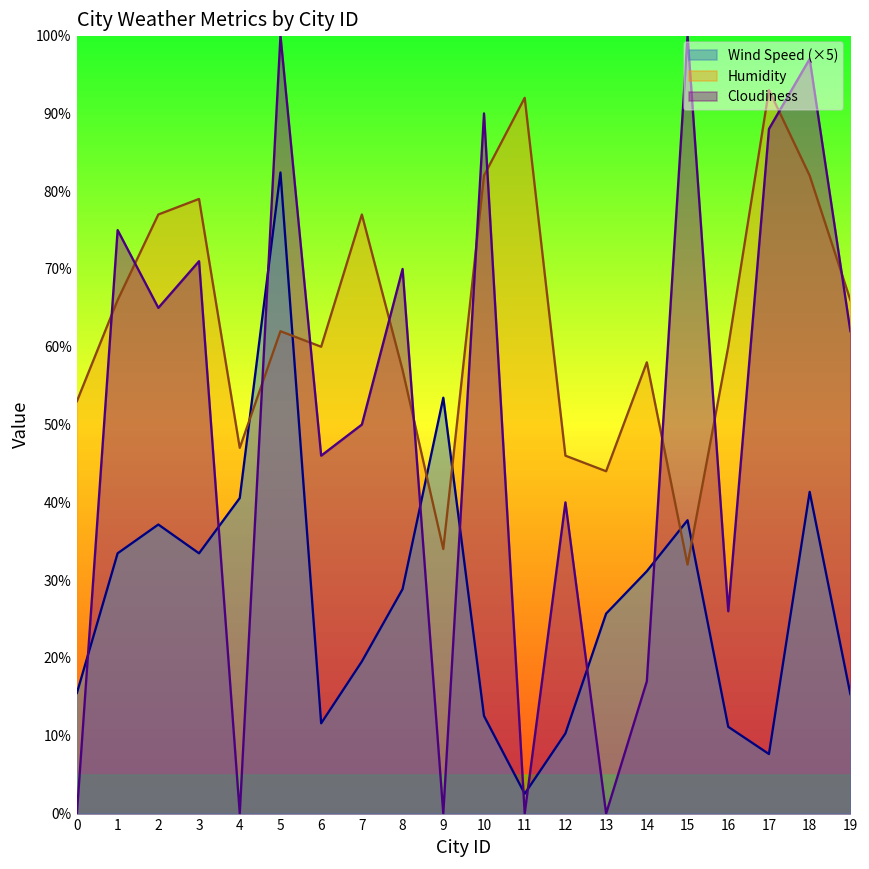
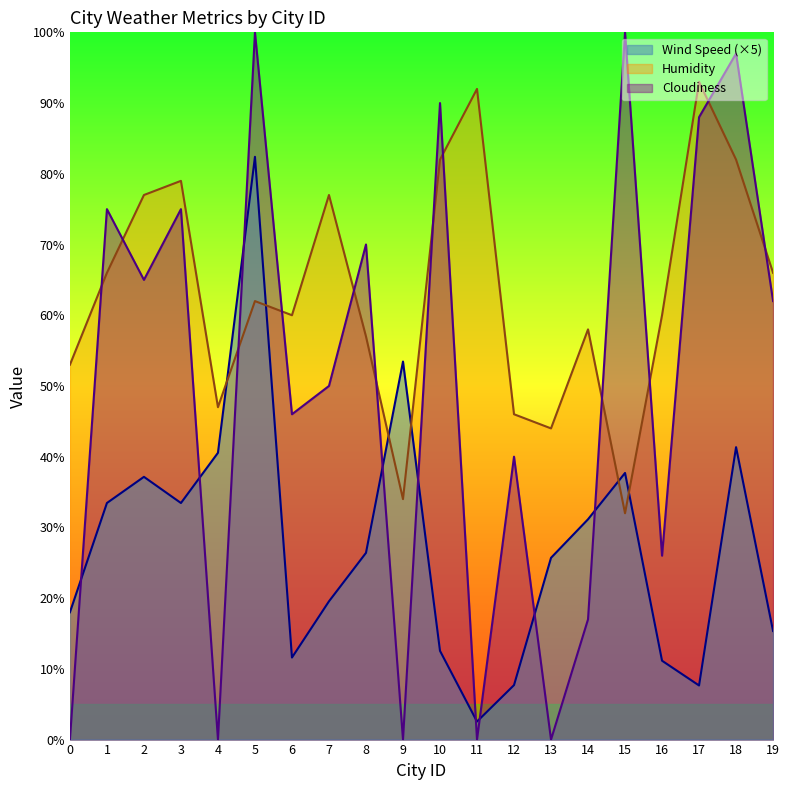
Wind Speed (×5), 0: 16% -> 18%
Cloudiness, 3: 71% -> 75%
Wind Speed (×5), 8: 29% -> 26%
Wind Speed (×5), 12: 10% -> 8%
